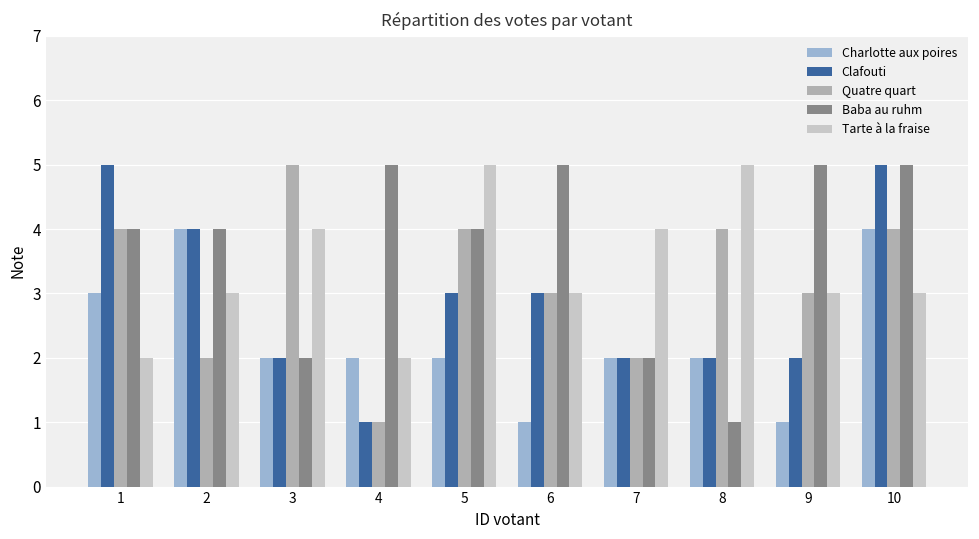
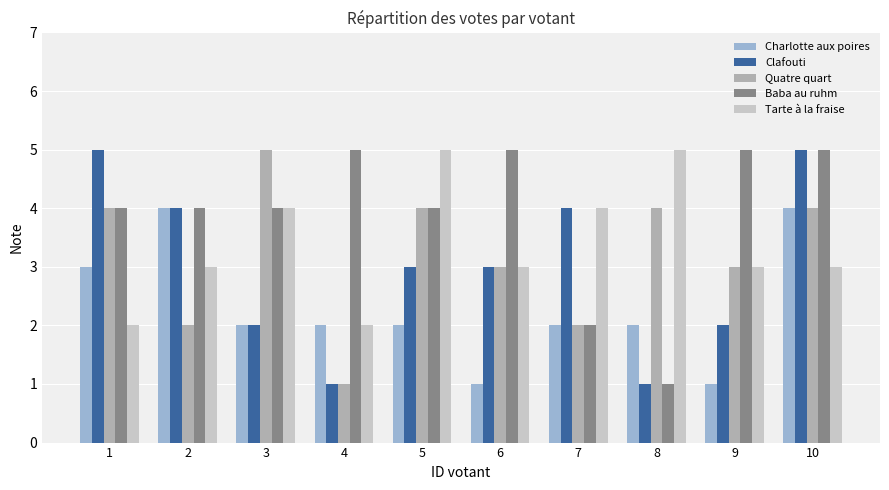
Baba au ruhm, 3: 2 -> 4
Clafouti, 7: 2 -> 4
Clafouti, 8: 2 -> 1
